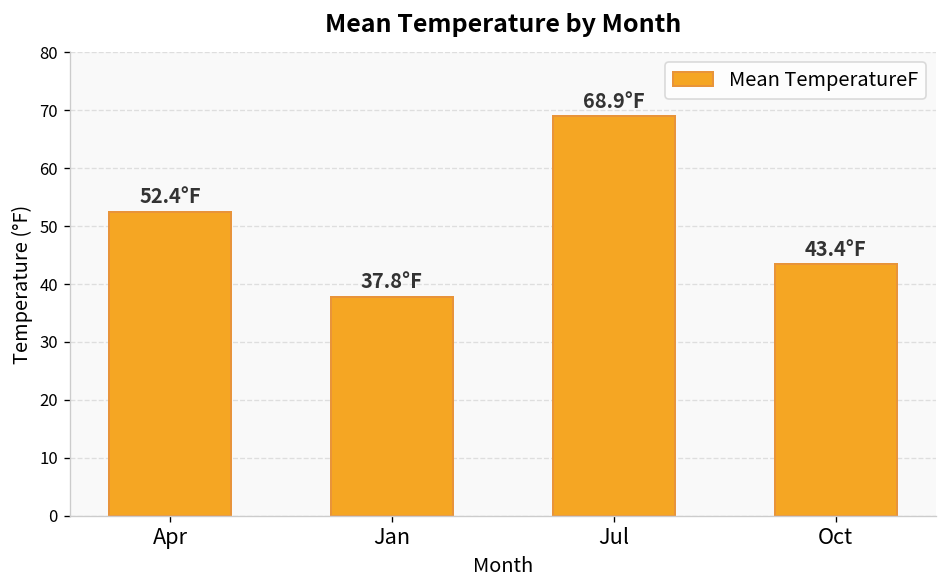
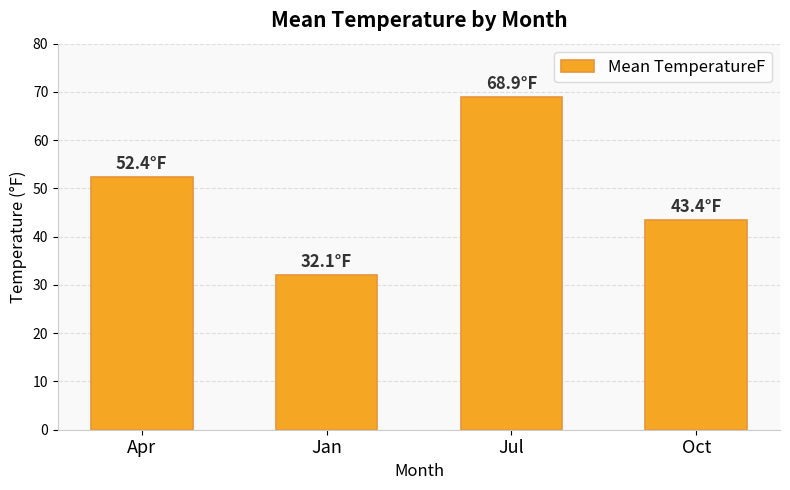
Jan: 37.8°F -> 32.1°F
